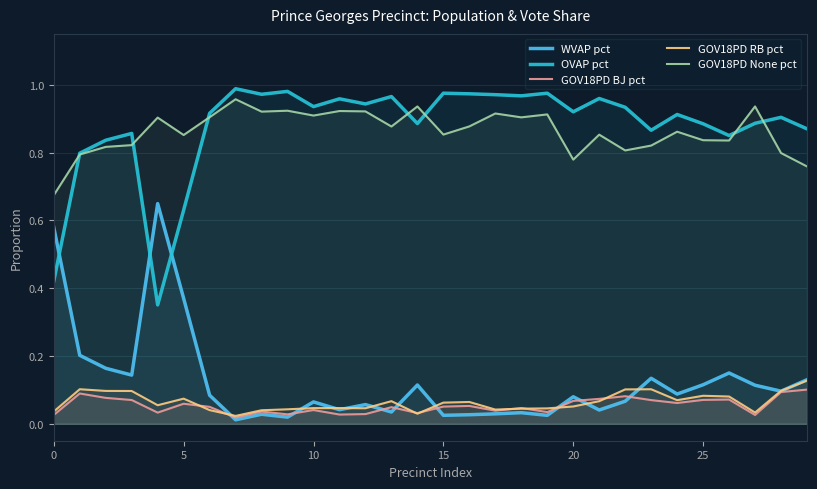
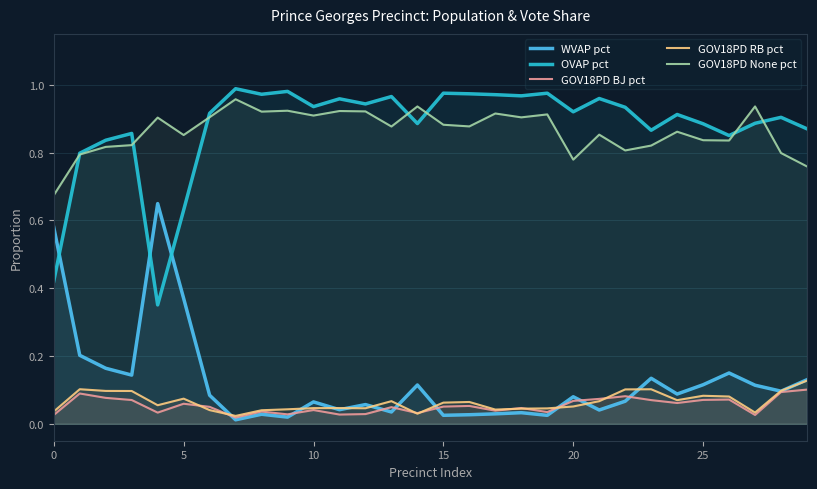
GOV18PD None pct, 15: 0.85 -> 0.88
